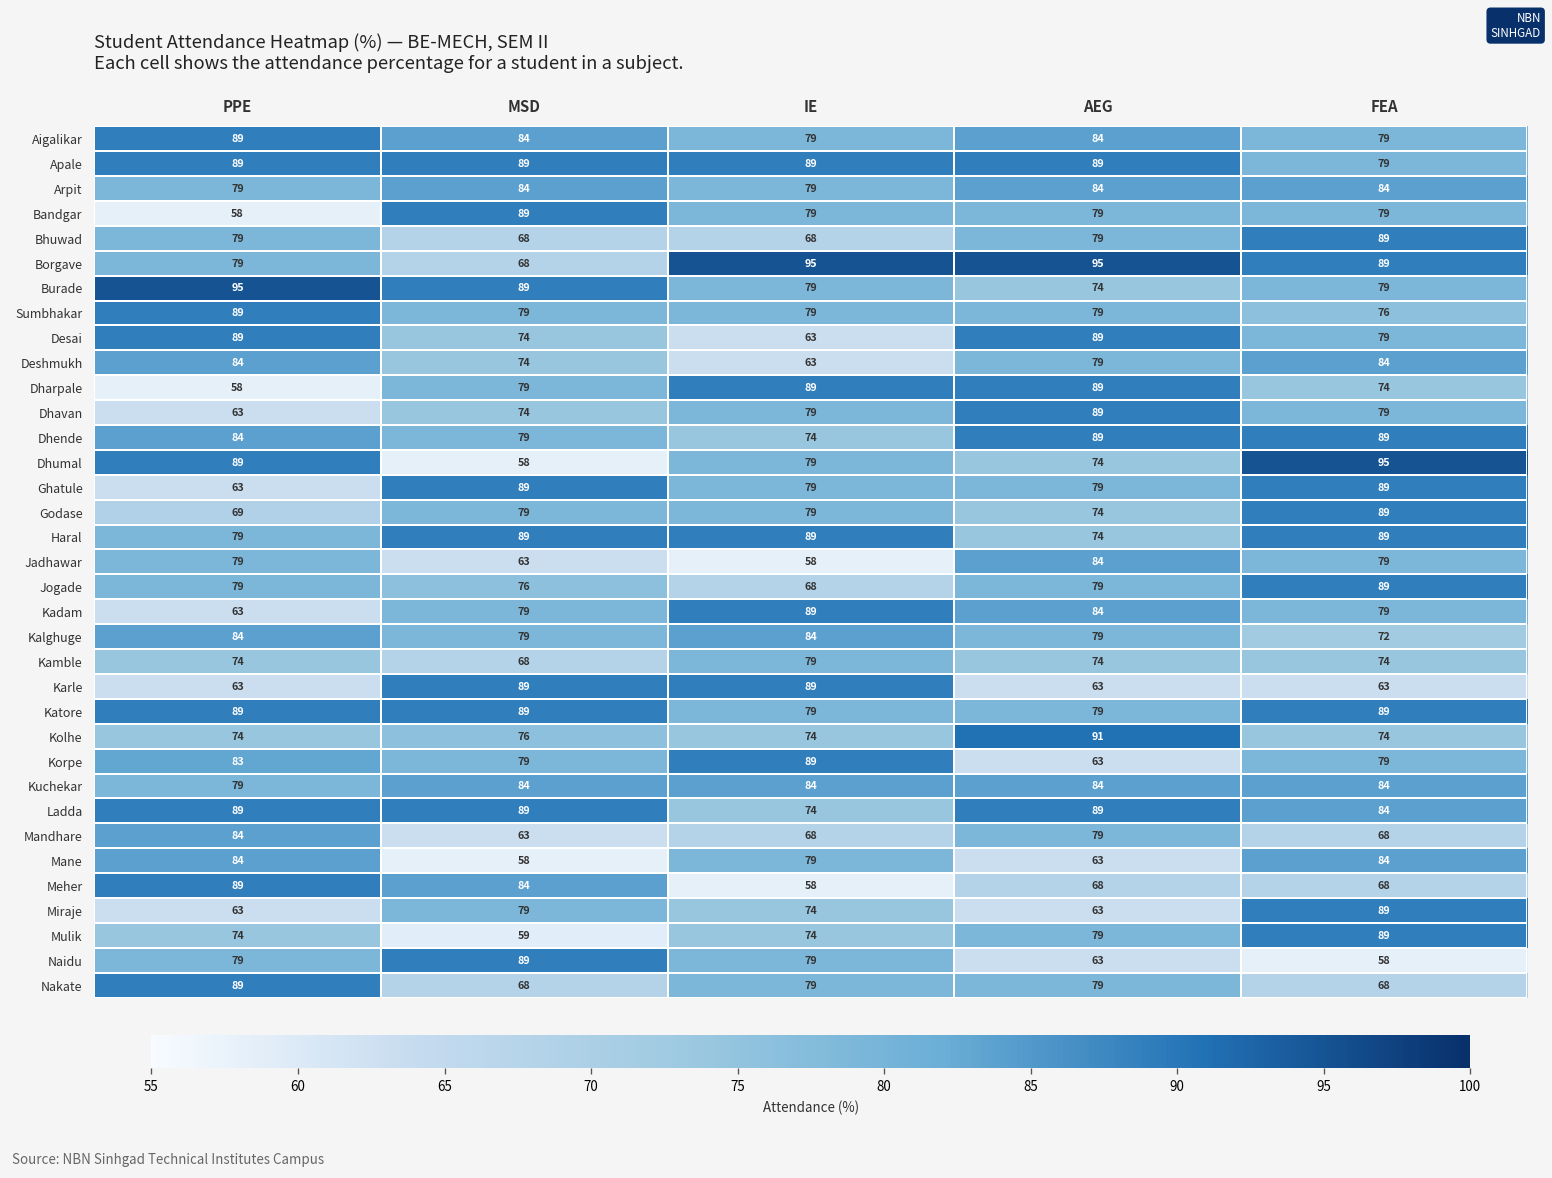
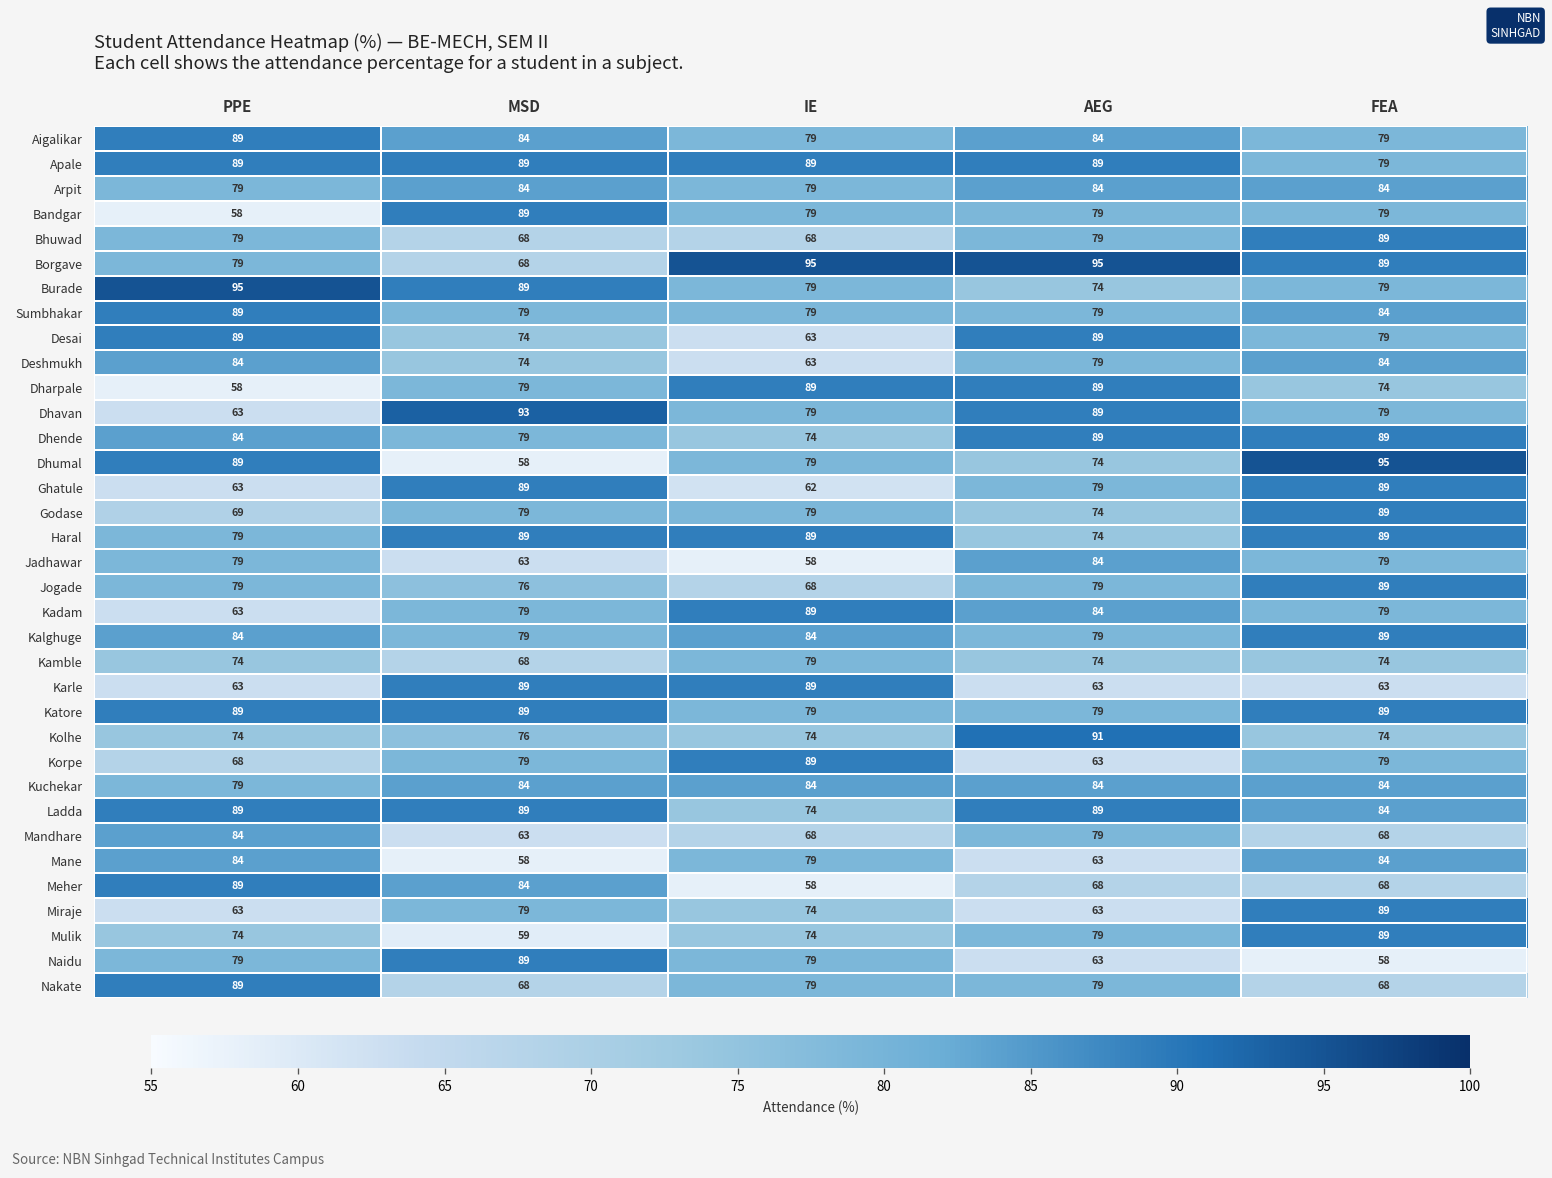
Sumbhakar, FEA: 76 -> 84
Dhavan, MSD: 74 -> 93
Ghatule, IE: 79 -> 62
Kalghuge, FEA: 72 -> 89
Korpe, PPE: 83 -> 68
